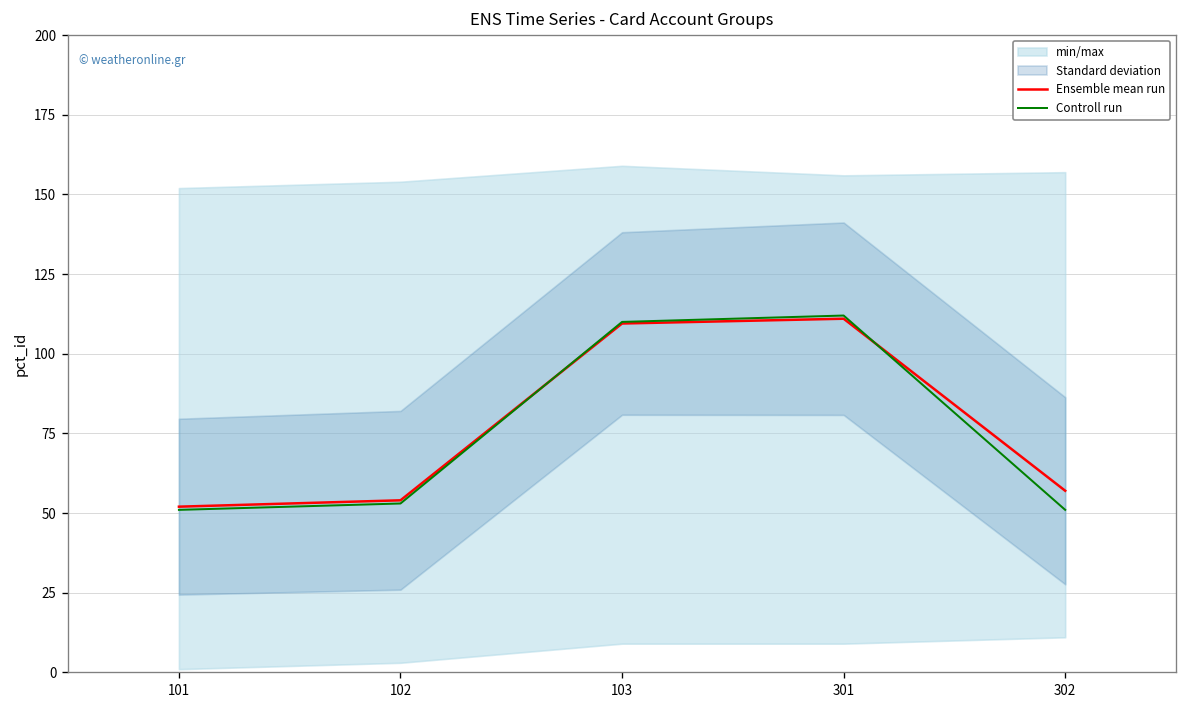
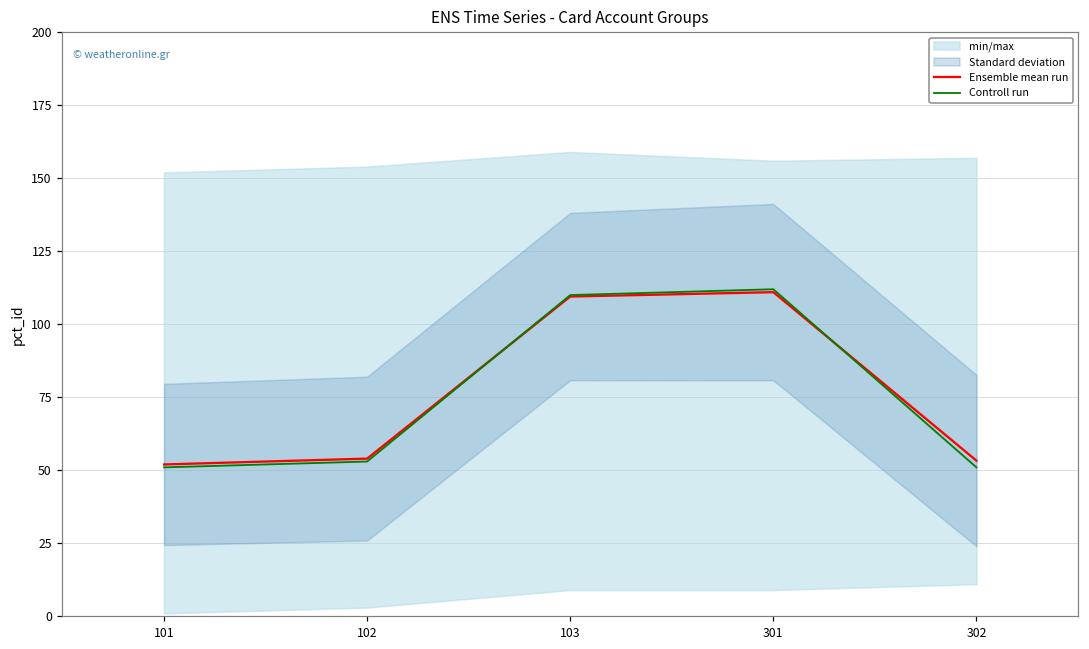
Ensemble mean run, 302: 57 -> 53
